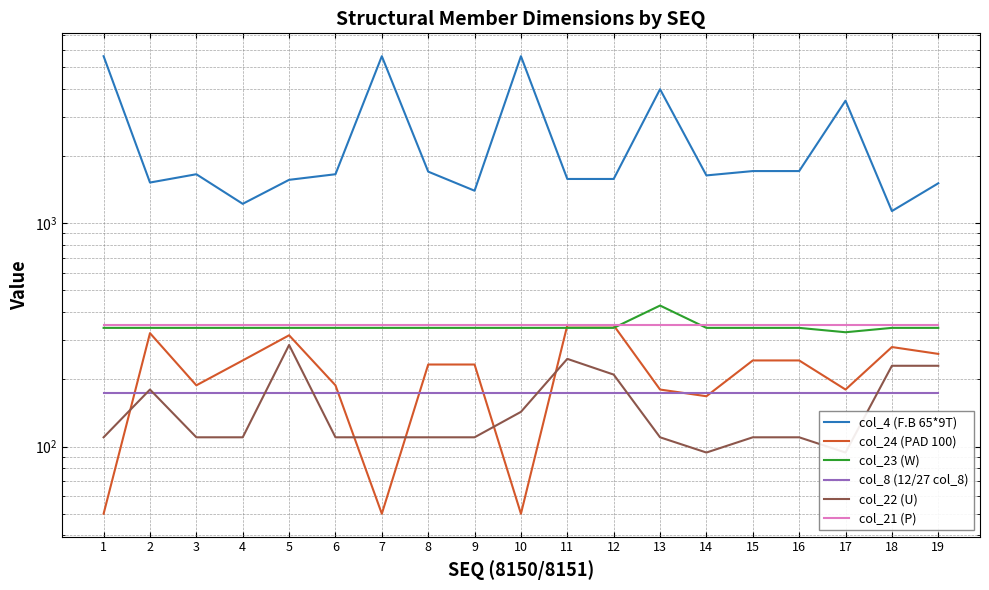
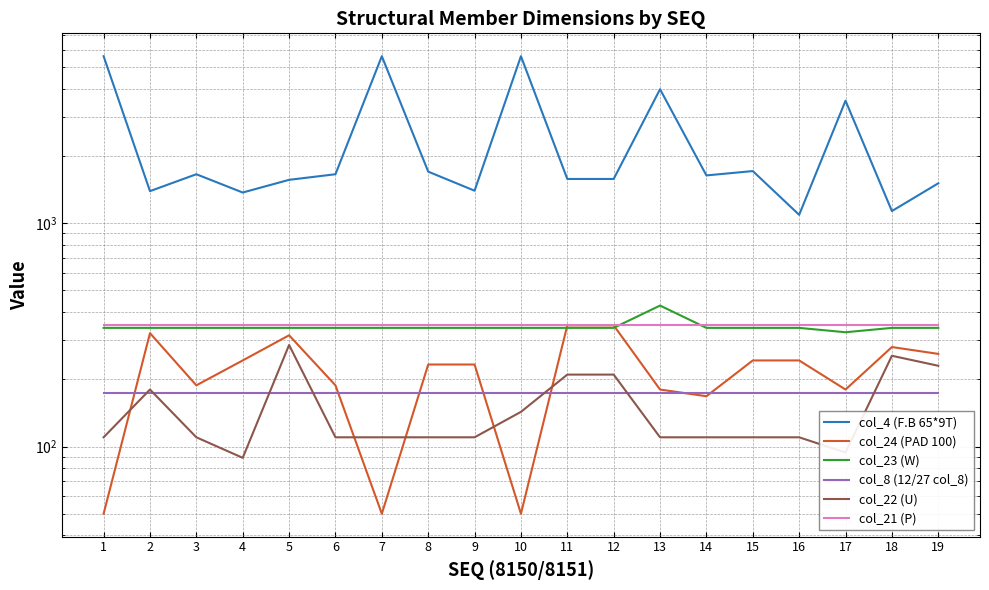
col_4 (F.B 65*9T), 2: 1500 -> 1400
col_4 (F.B 65*9T), 4: 1200 -> 1400
col_22 (U), 4: 110 -> 89
col_22 (U), 11: 250 -> 210
col_22 (U), 14: 94 -> 110
col_4 (F.B 65*9T), 16: 1700 -> 1100
col_22 (U), 18: 230 -> 260
